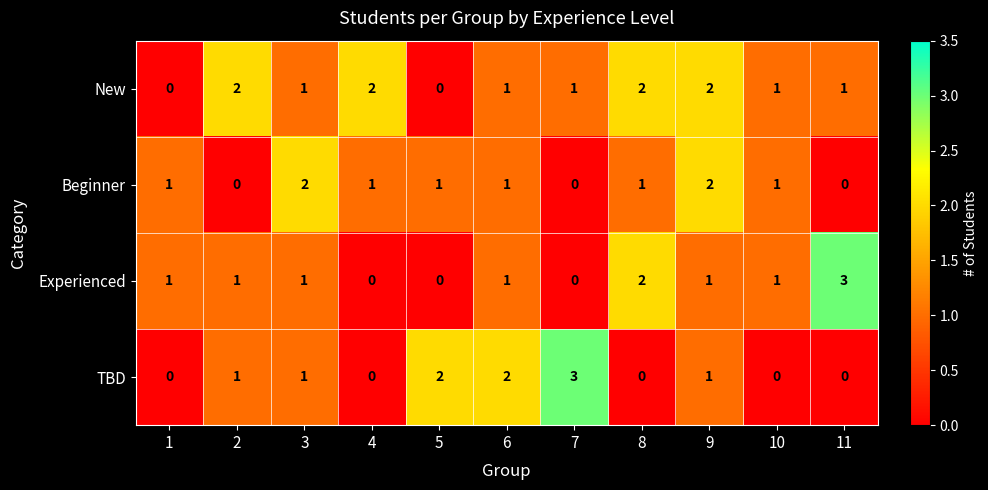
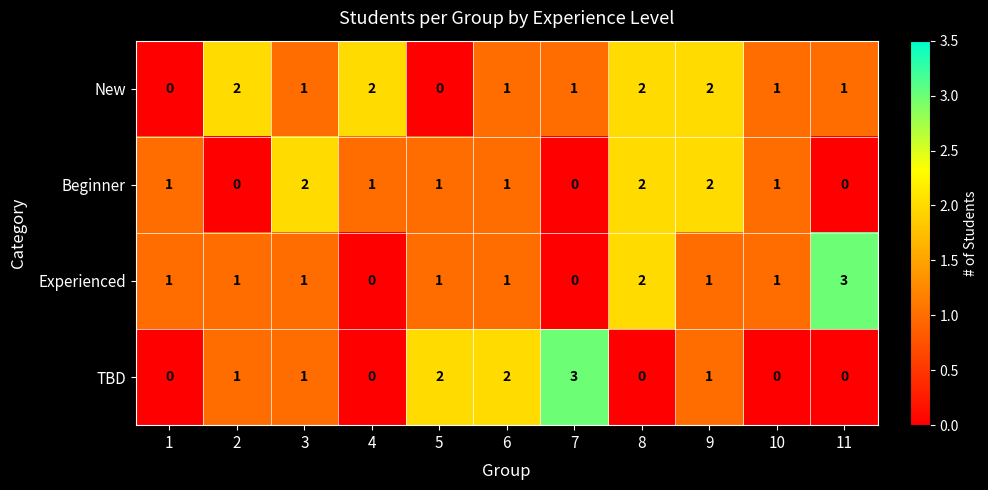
Beginner, 8: 1 -> 2
Experienced, 5: 0 -> 1
